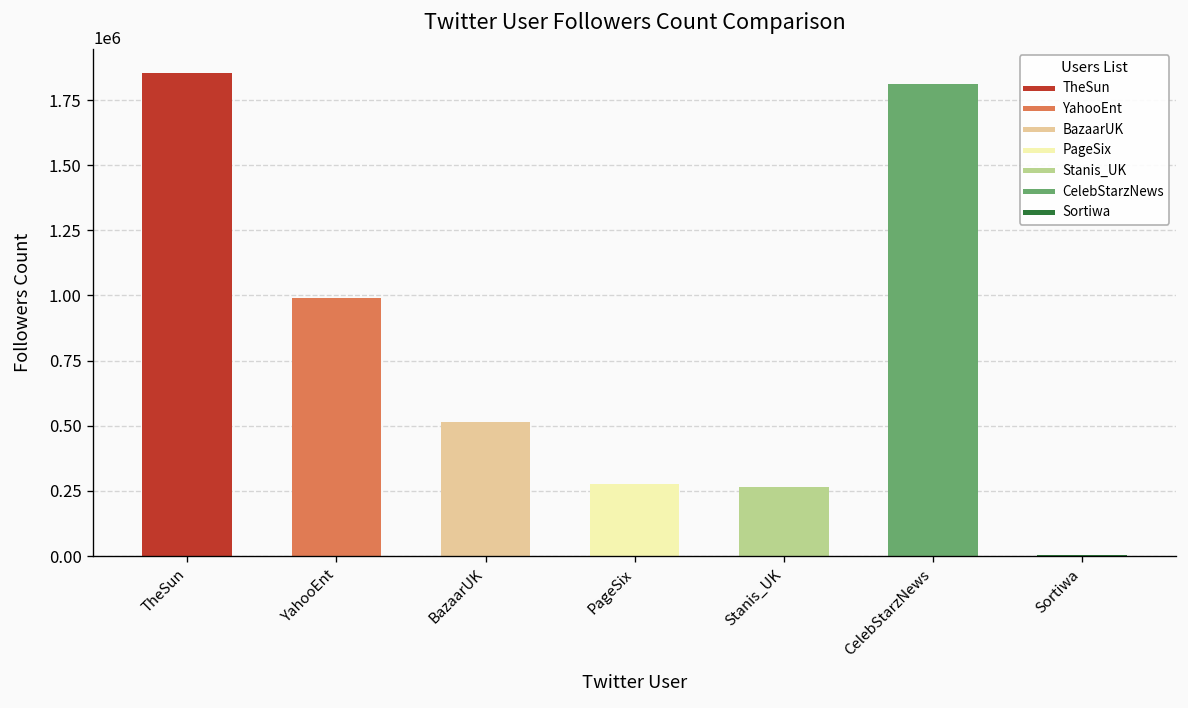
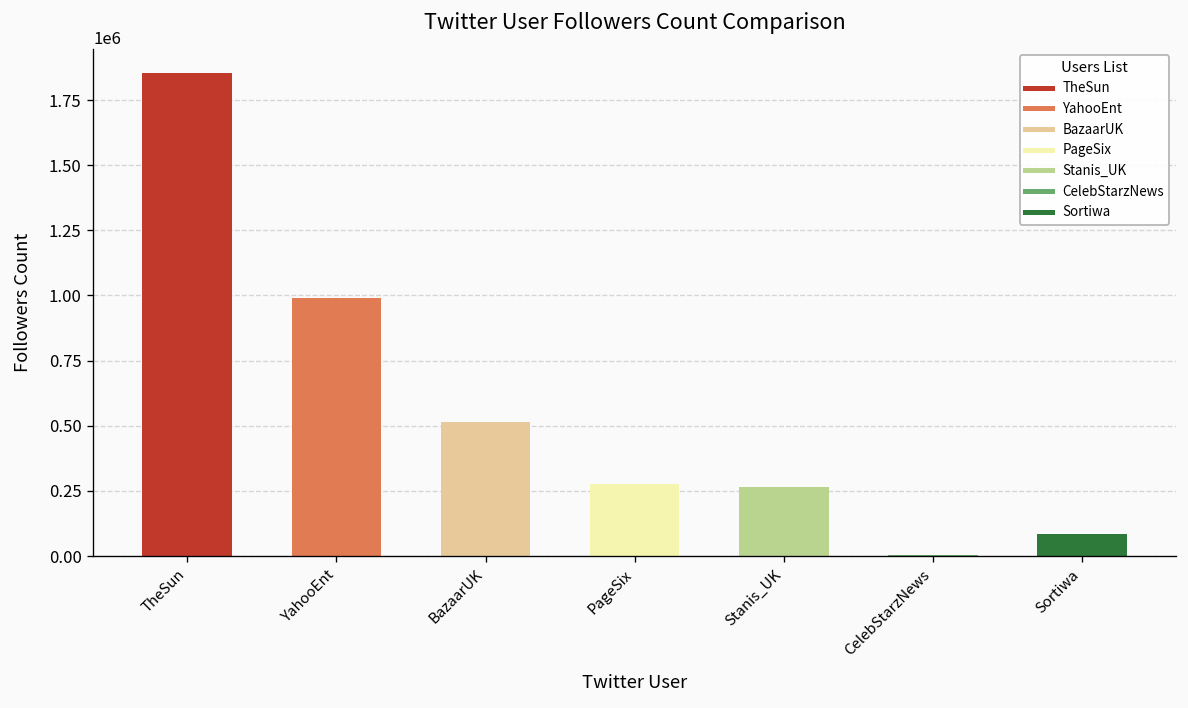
CelebStarzNews: 1810000 -> 0
Sortiwa: 0 -> 80000
